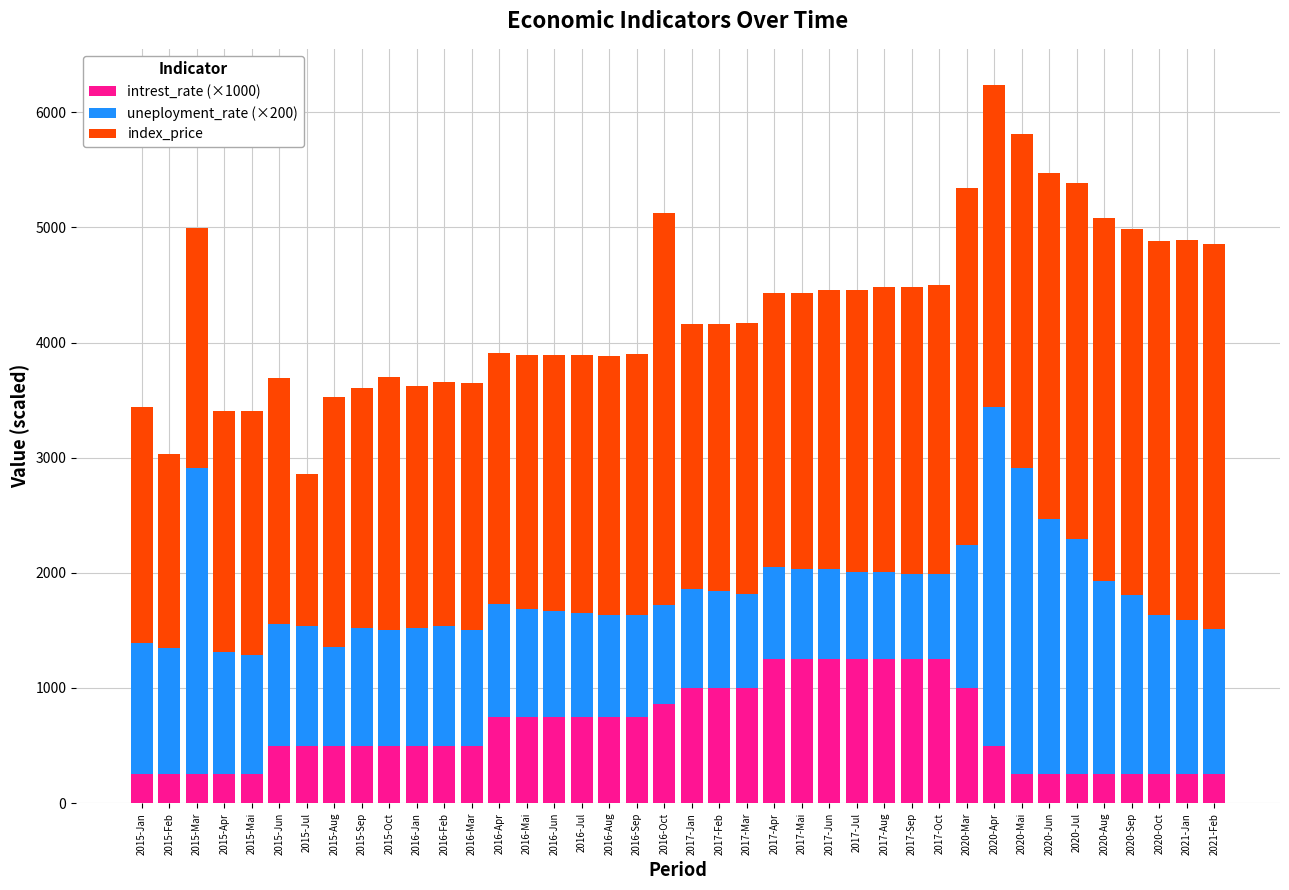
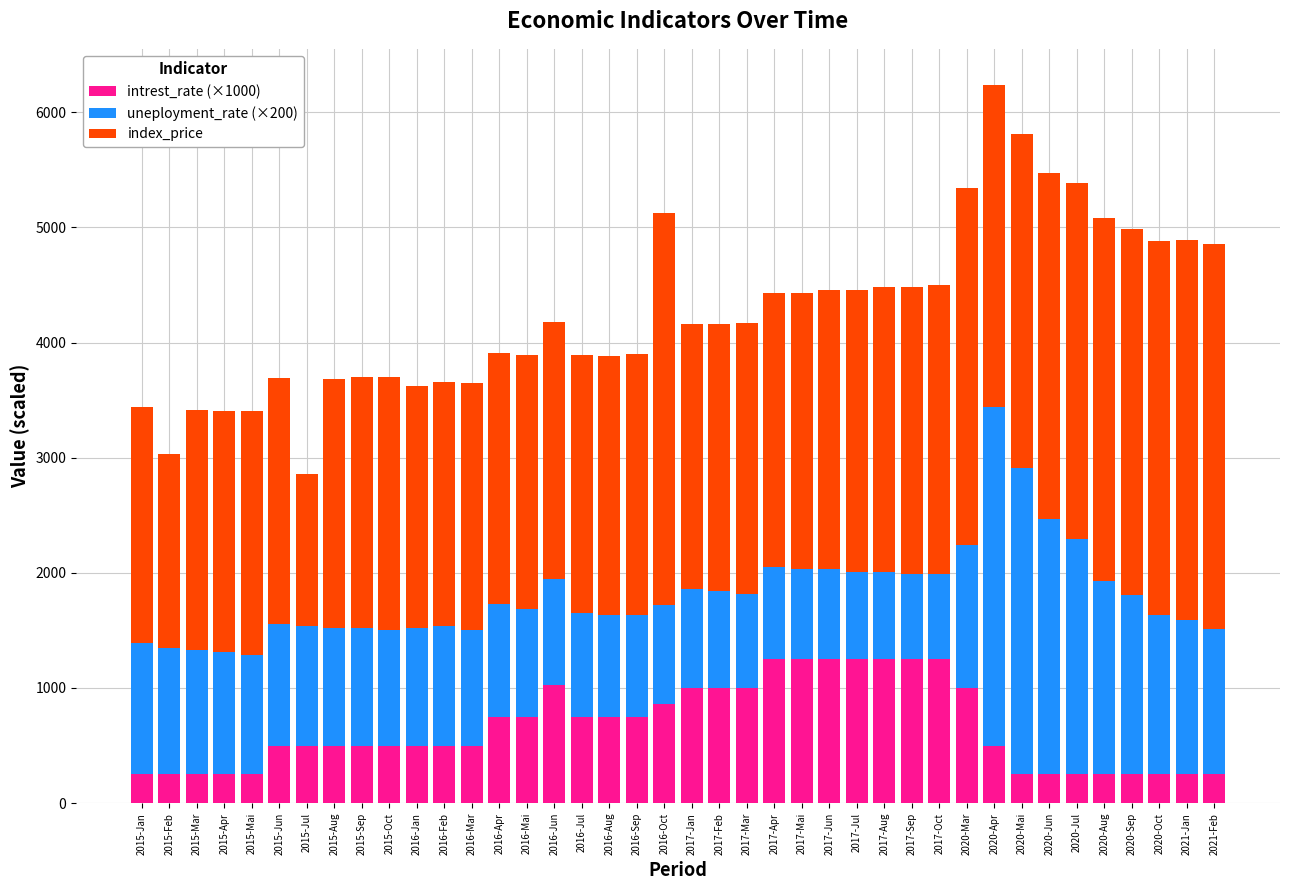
uneployment_rate (×200), 2015-Mar: 2660 -> 1080
uneployment_rate (×200), 2015-Aug: 860 -> 1020
index_price, 2015-Sep: 2080 -> 2180
intrest_rate (×1000), 2016-Jun: 750 -> 1030
